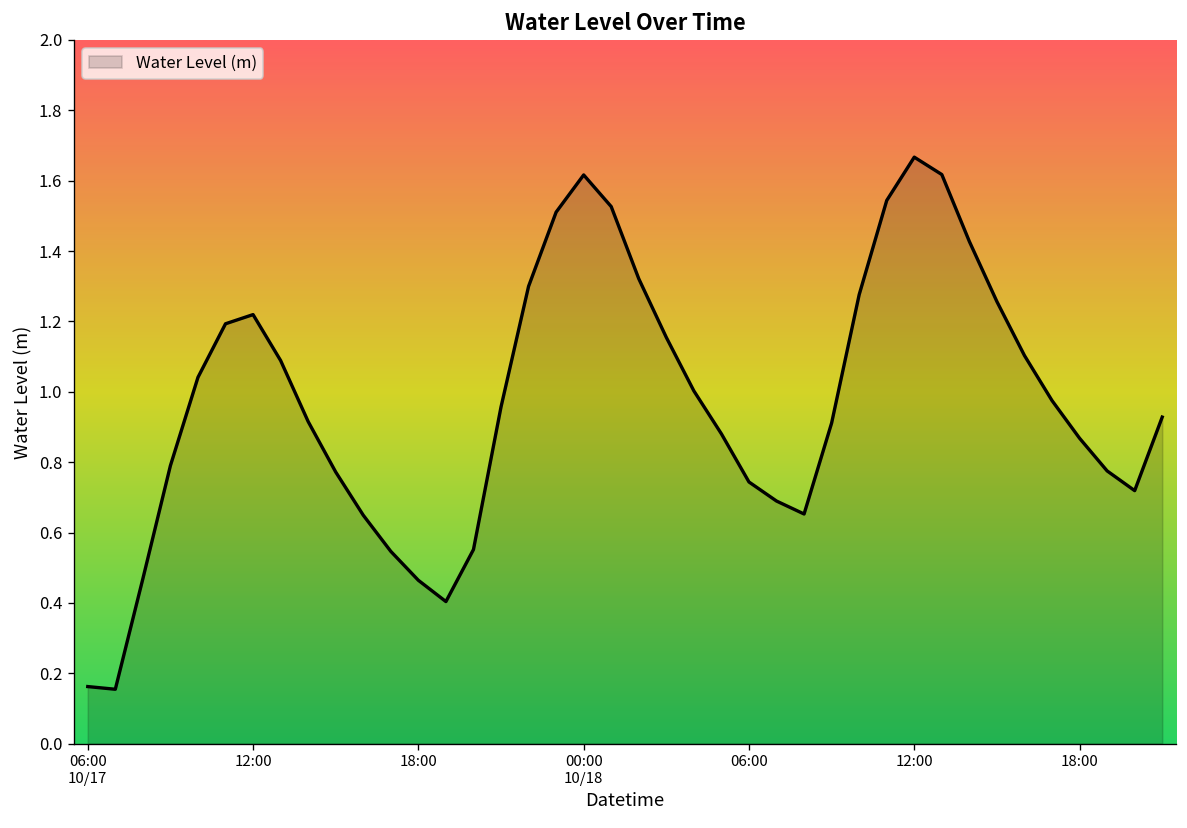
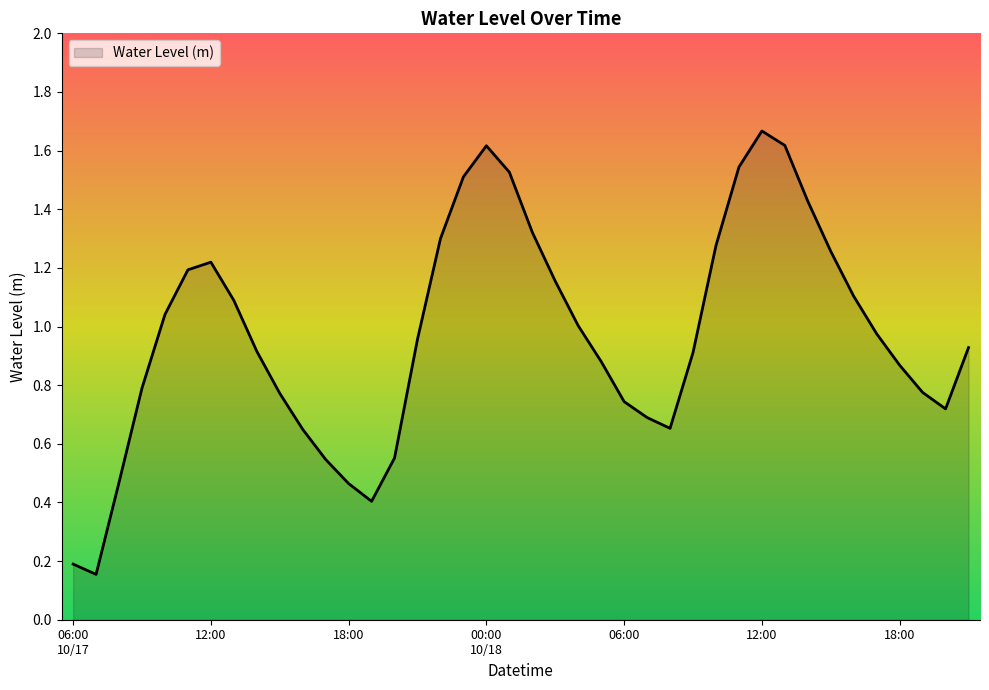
06:00 10/17: 0.16 -> 0.19
